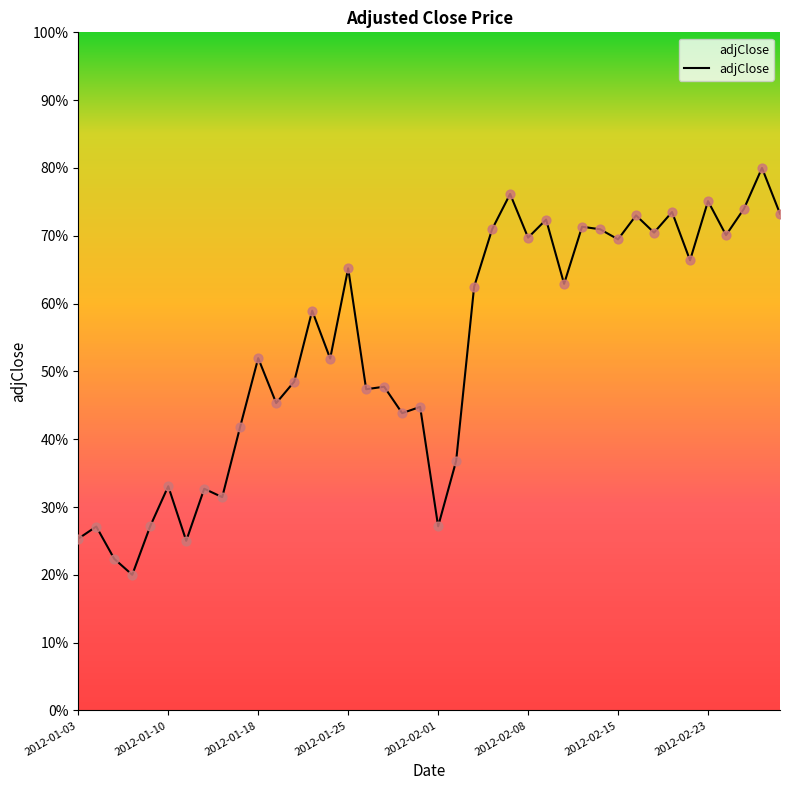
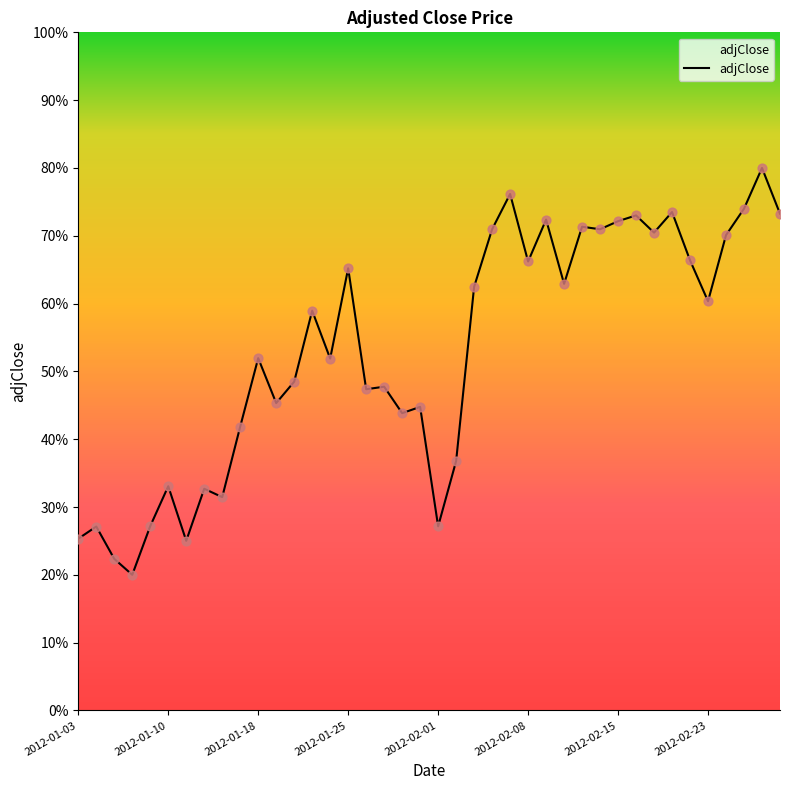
2012-02-08: 70% -> 66%
2012-02-15: 69% -> 72%
2012-02-23: 75% -> 60%
